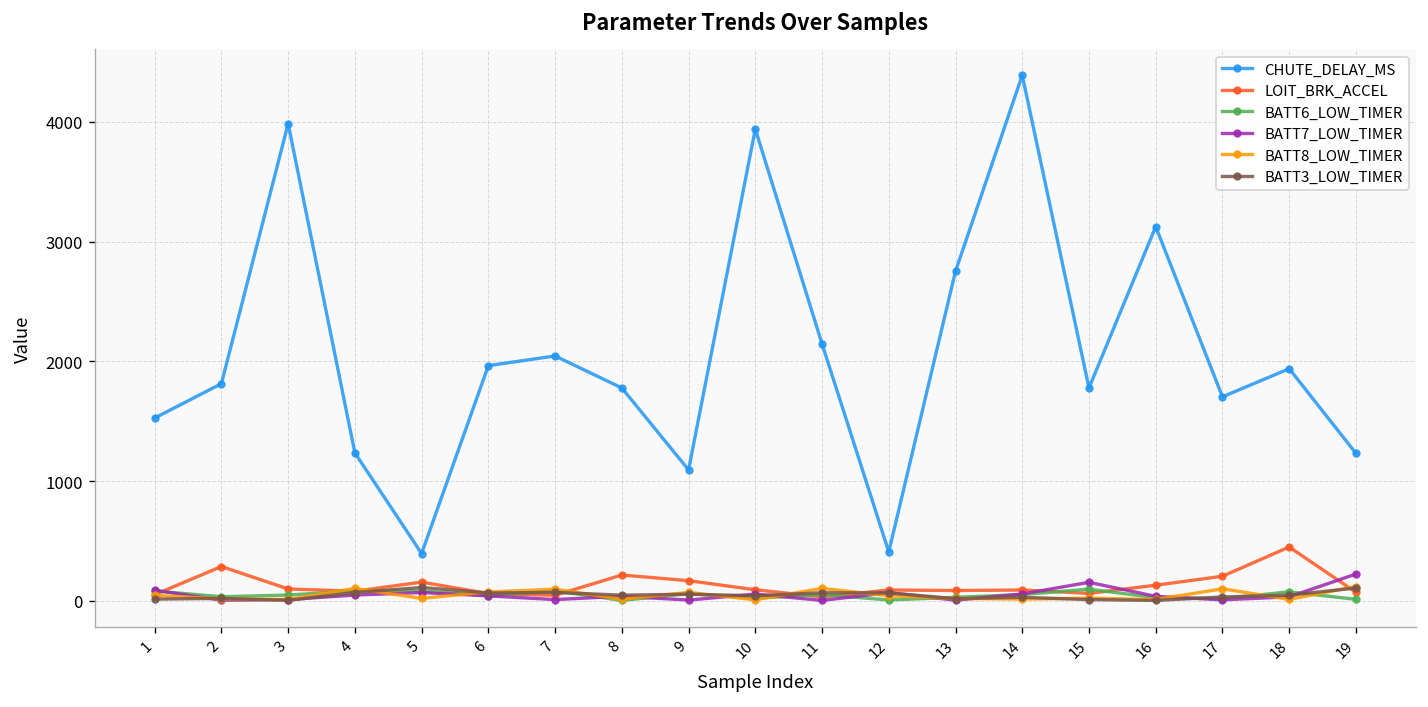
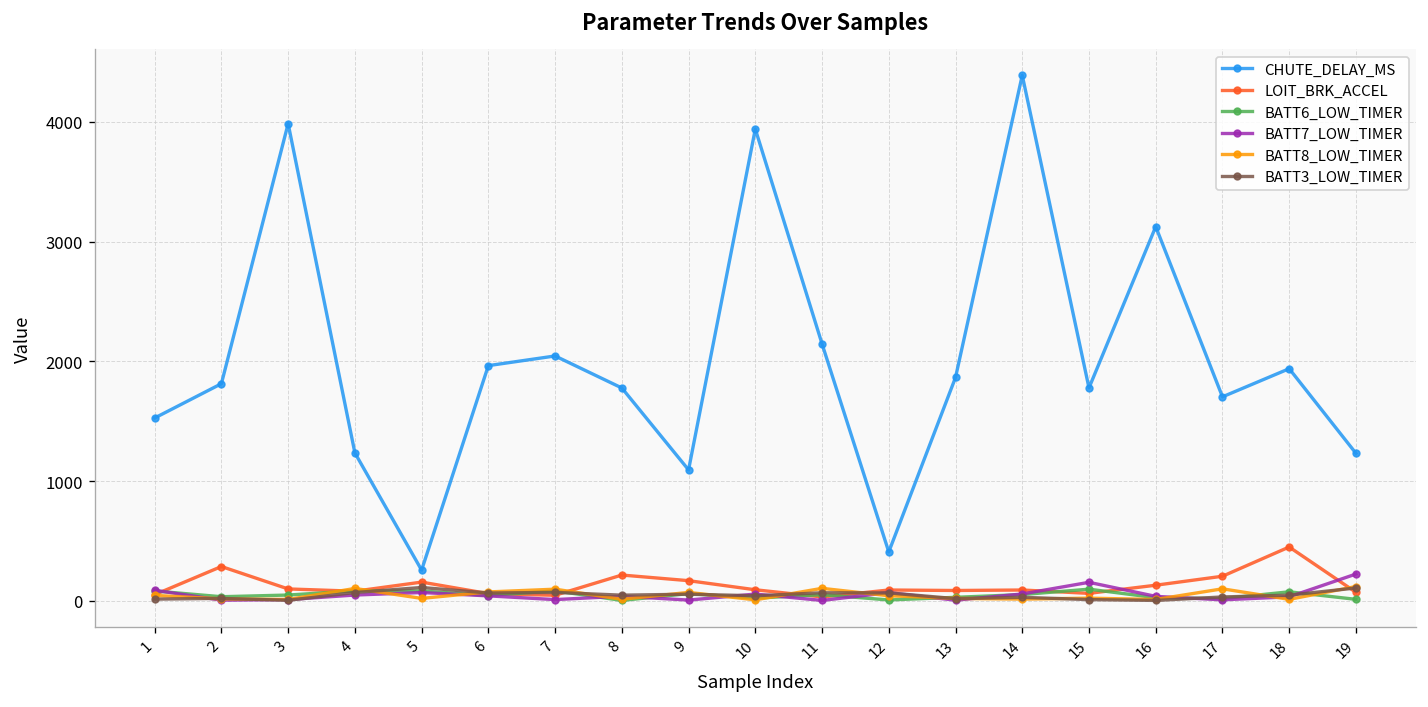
CHUTE_DELAY_MS, 5: 400 -> 300
CHUTE_DELAY_MS, 13: 2800 -> 1900
